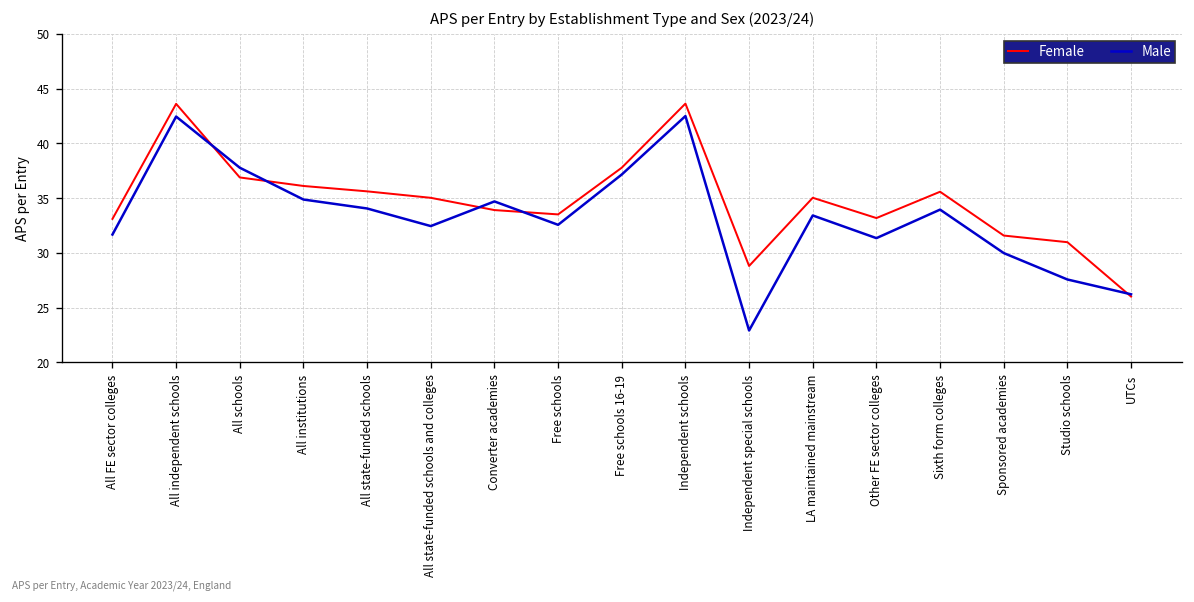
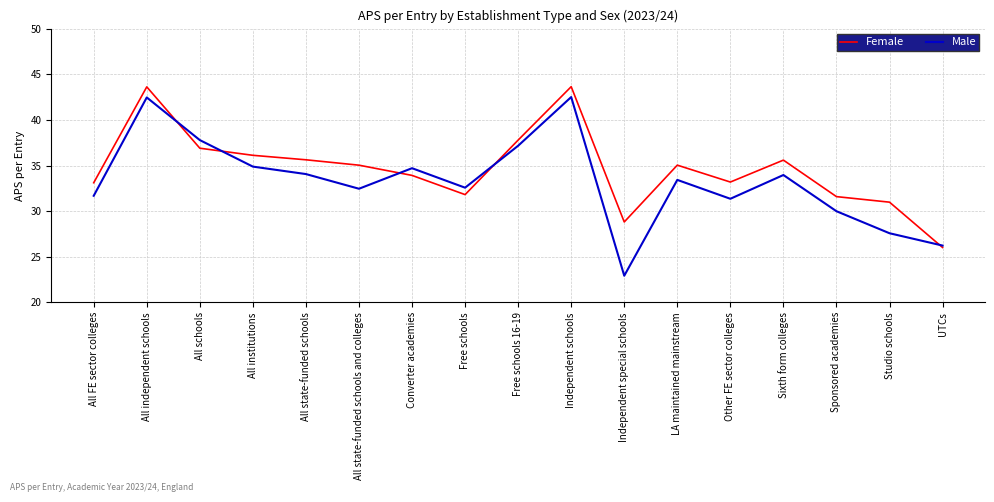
Female, Free schools: 34 -> 32
